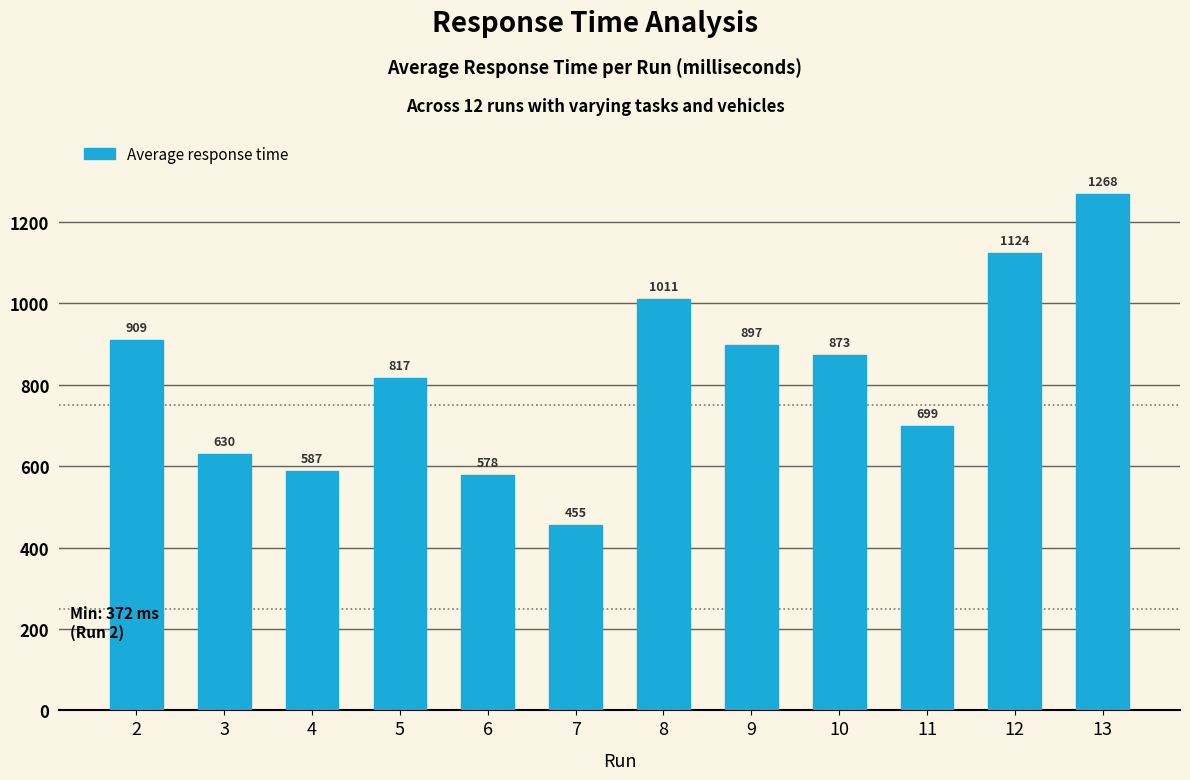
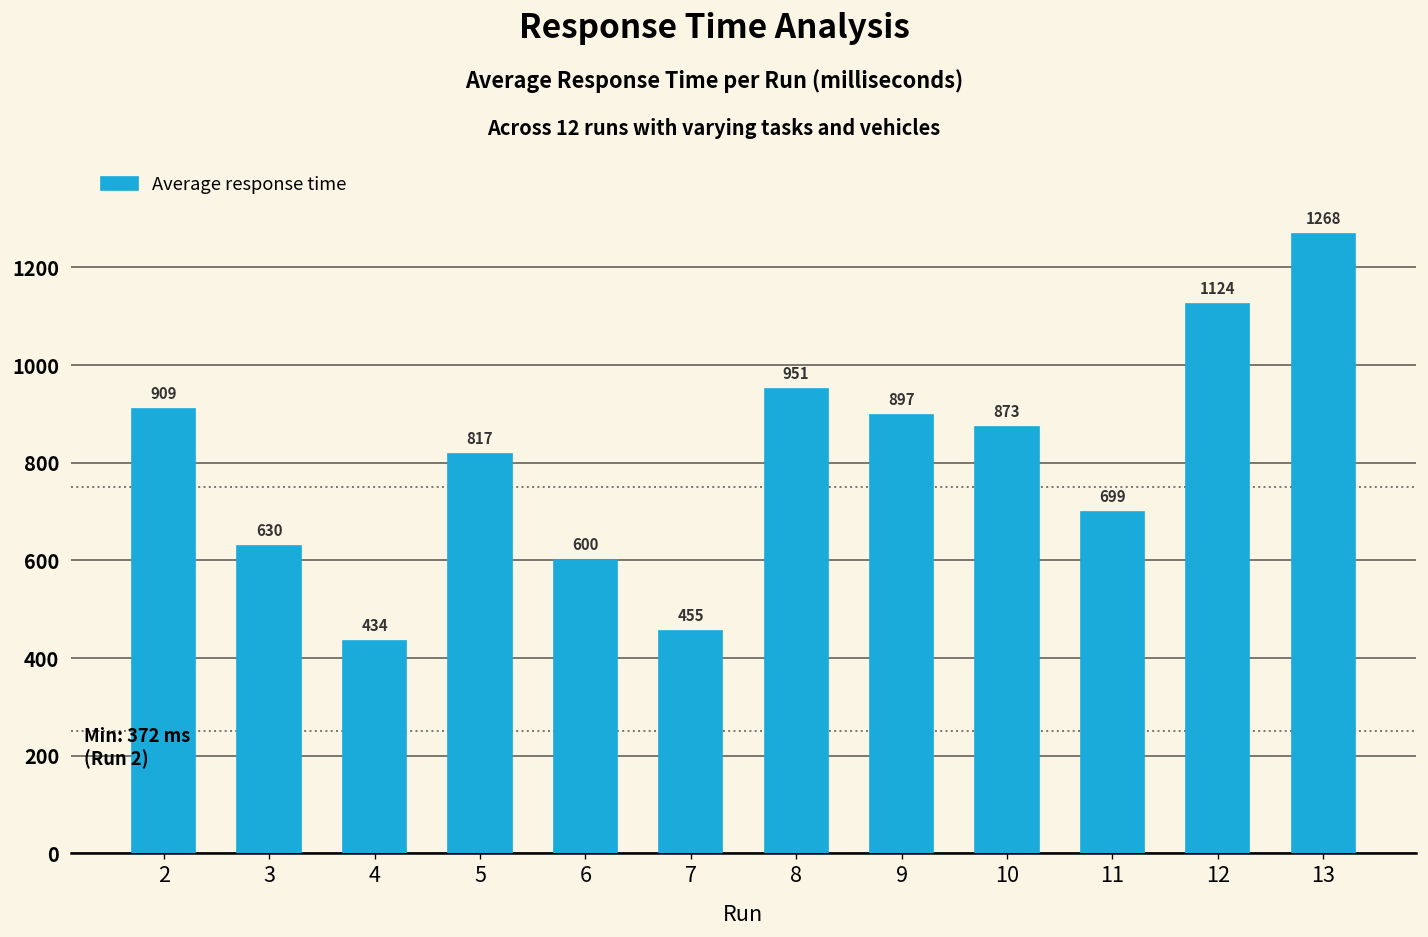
4: 587 -> 434
6: 578 -> 600
8: 1011 -> 951
